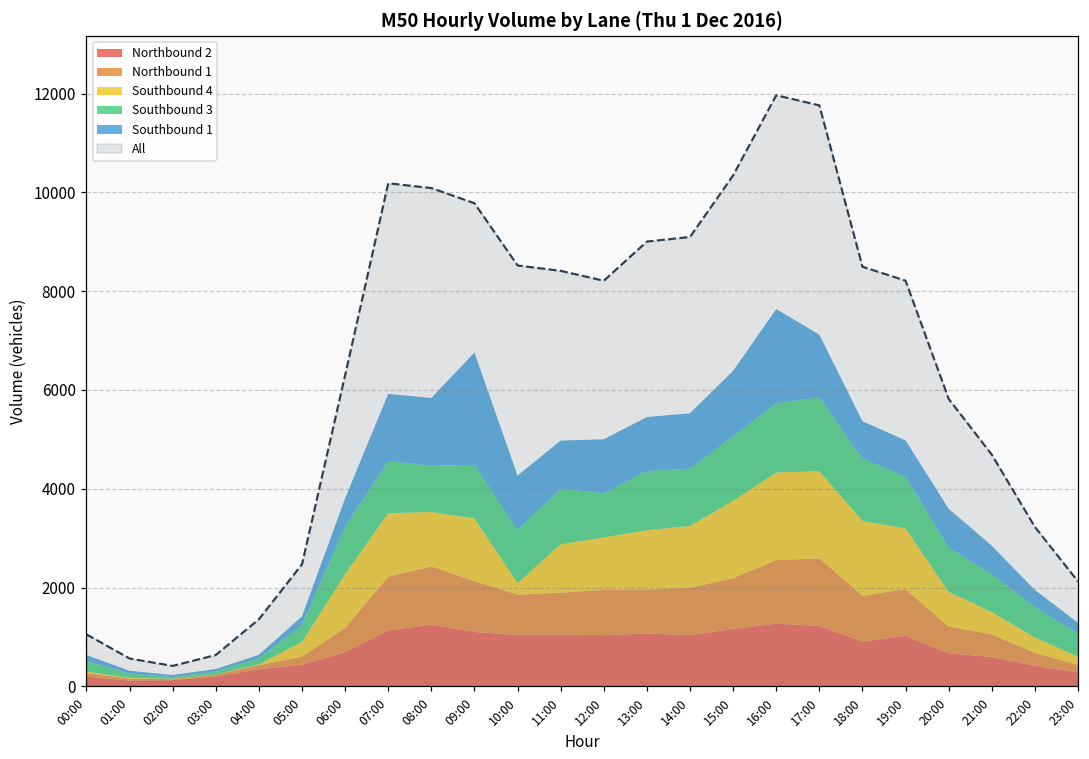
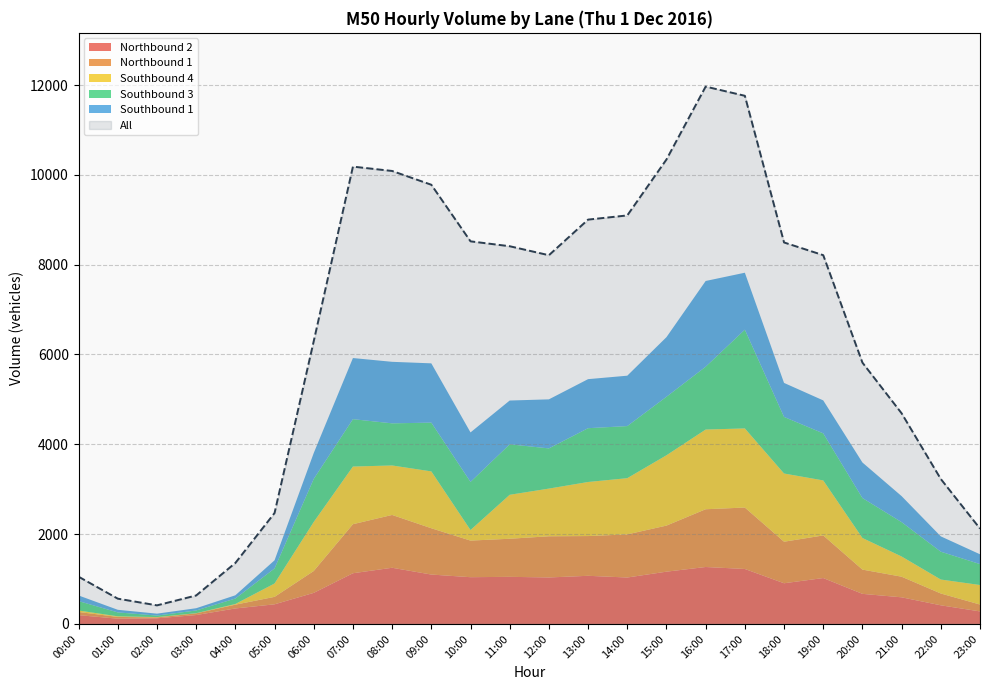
Southbound 1, 09:00: 2300 -> 1300
Southbound 3, 17:00: 1500 -> 2200
Southbound 4, 23:00: 200 -> 400
